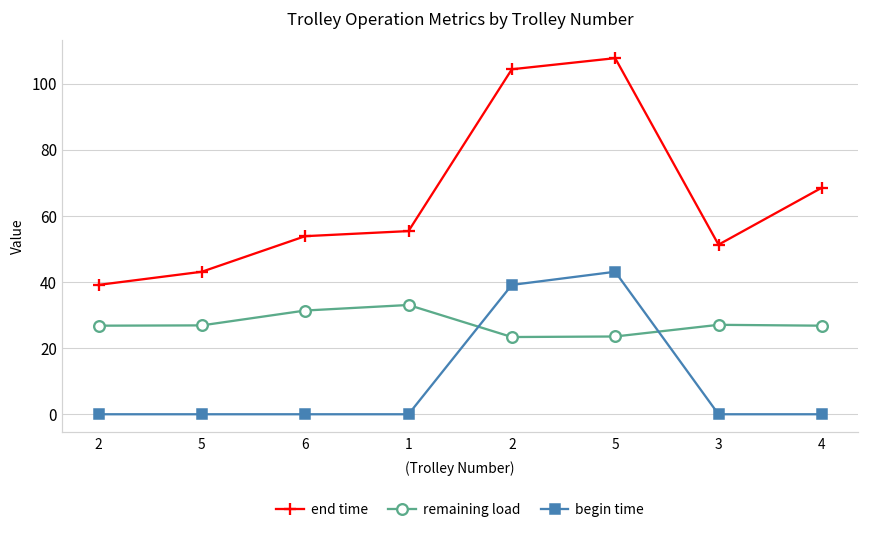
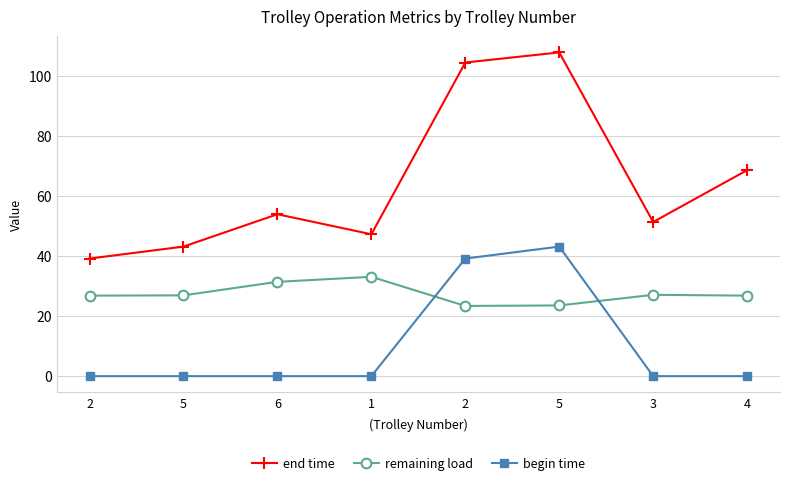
end time, 1: 55 -> 47
